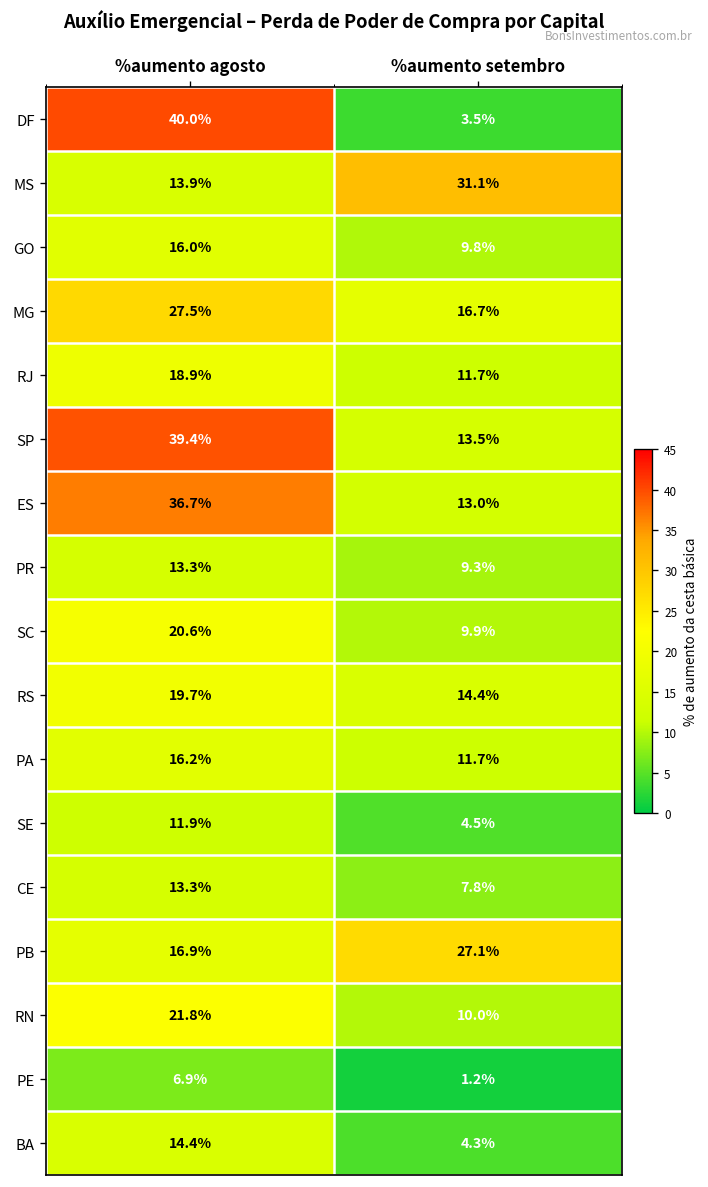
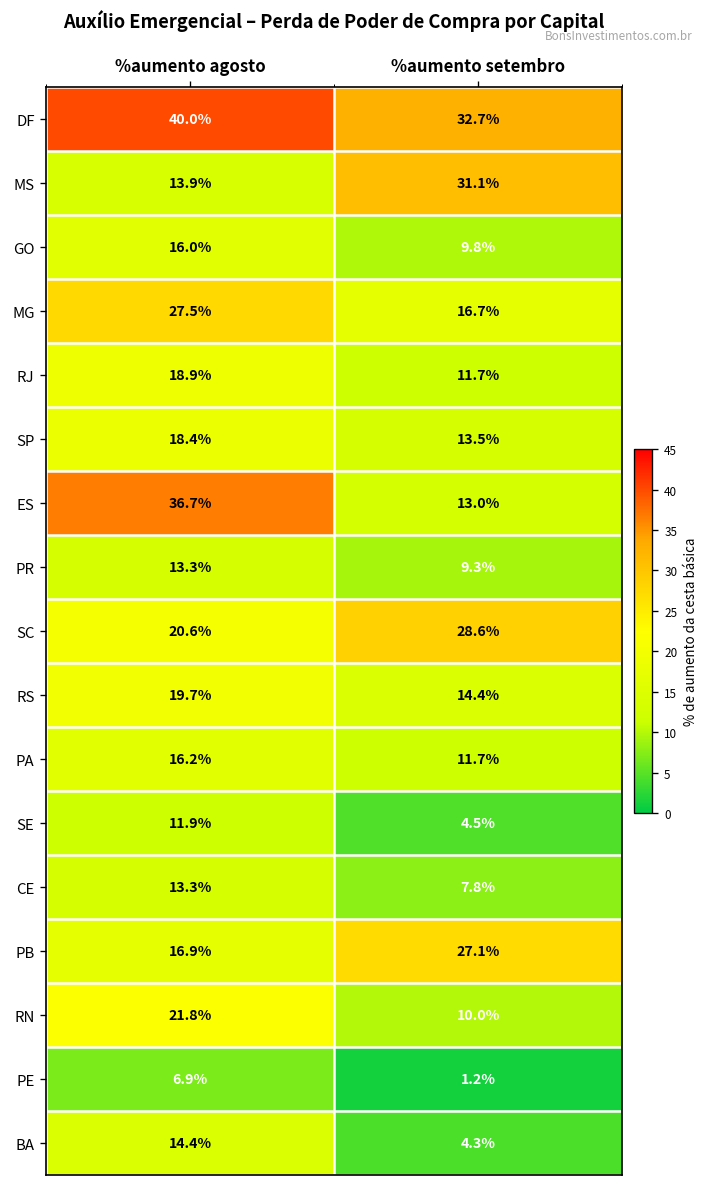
DF, %aumento setembro: 3.5% -> 32.7%
SP, %aumento agosto: 39.4% -> 18.4%
SC, %aumento setembro: 9.9% -> 28.6%
